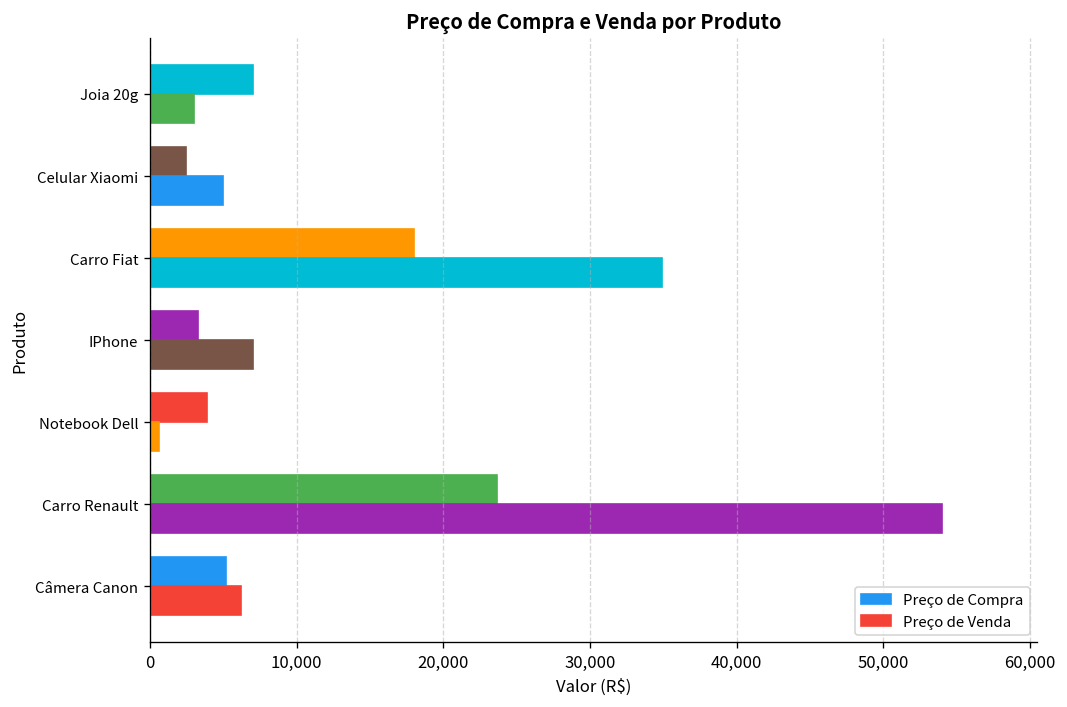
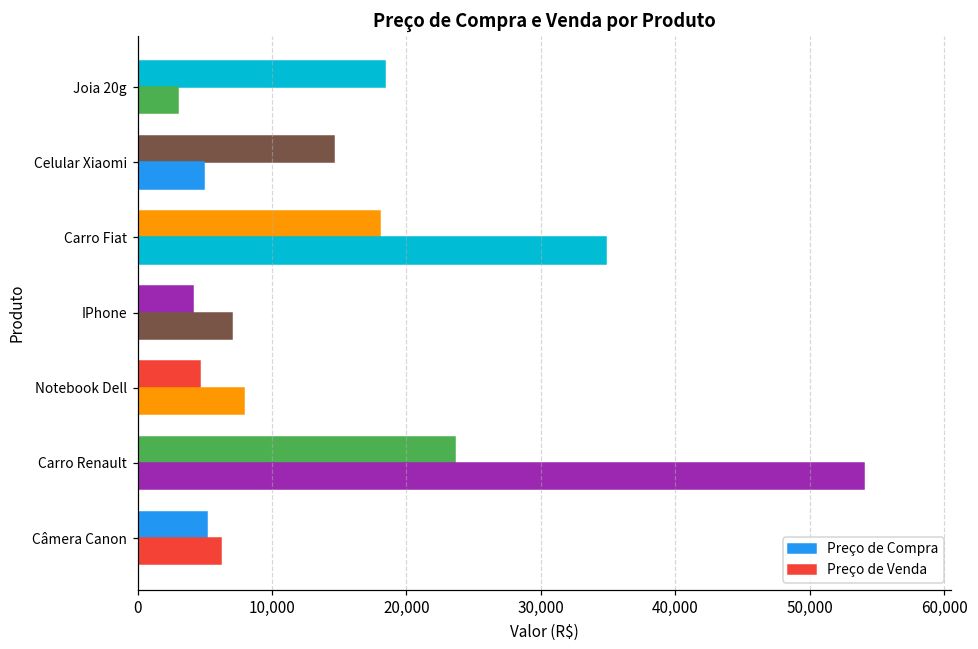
Preço de Compra, Joia 20g: 7,000 -> 18,400
Preço de Compra, Celular Xiaomi: 2,500 -> 14,700
Preço de Compra, IPhone: 3,200 -> 4,100
Preço de Compra, Notebook Dell: 3,900 -> 4,600
Preço de Venda, Notebook Dell: 600 -> 7,900
